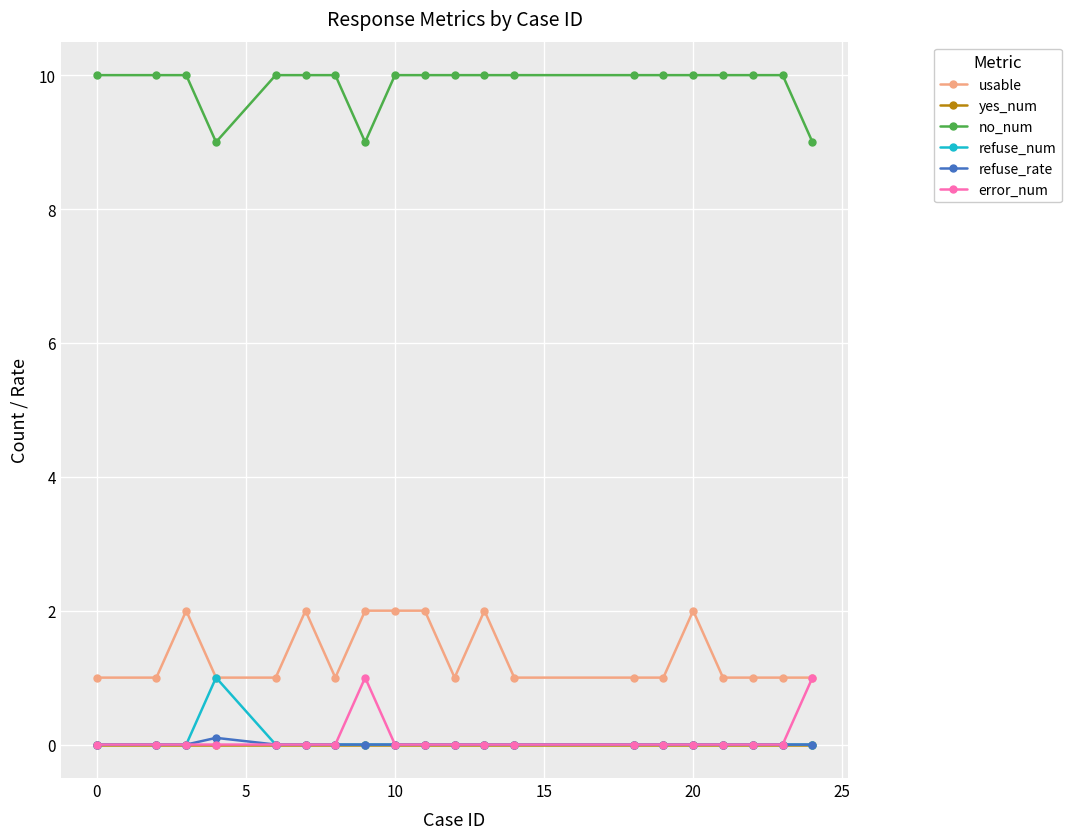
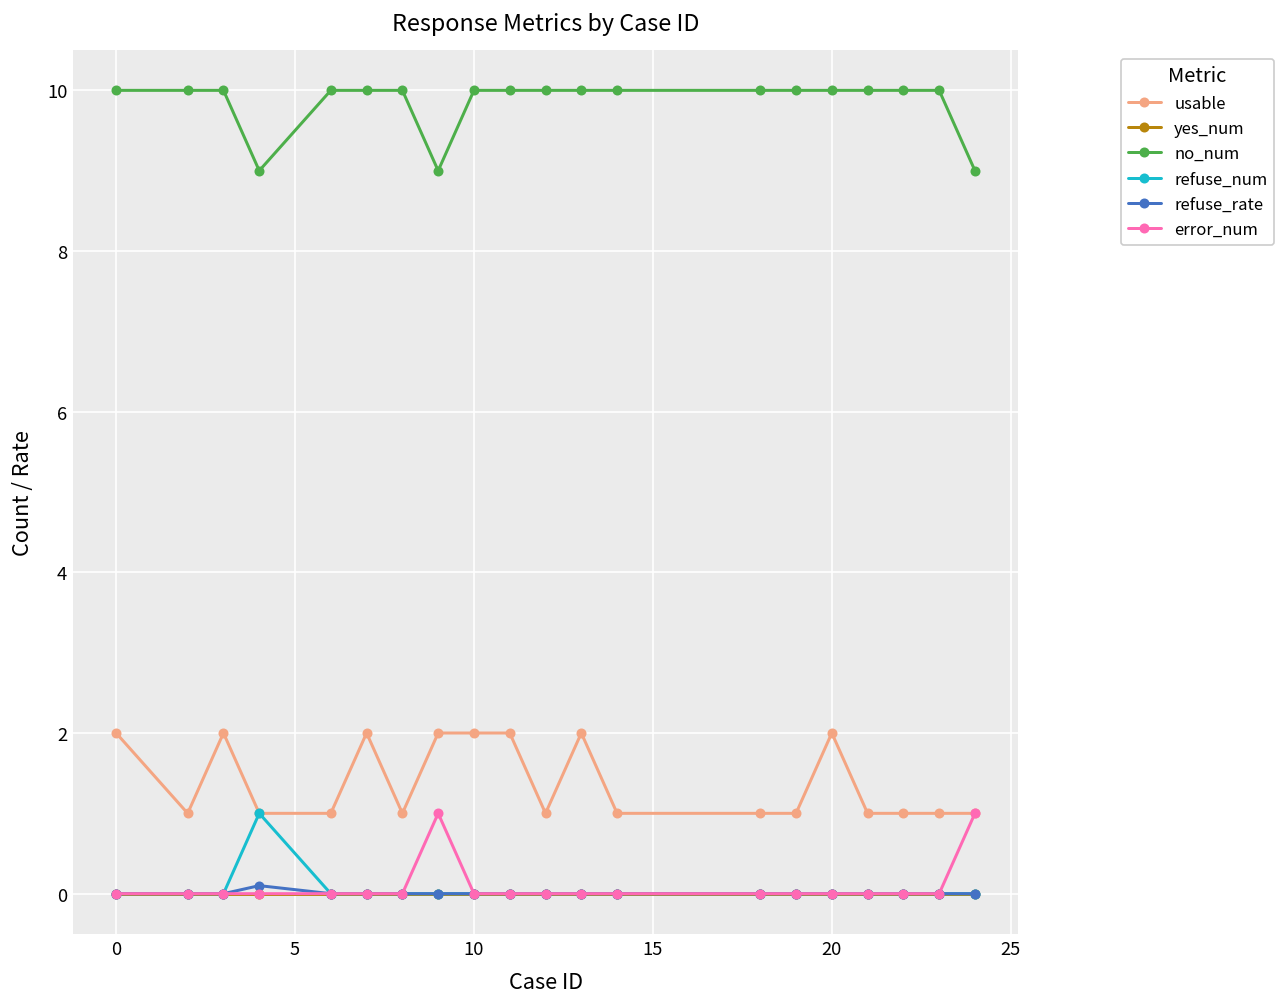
usable, 0: 1 -> 2
